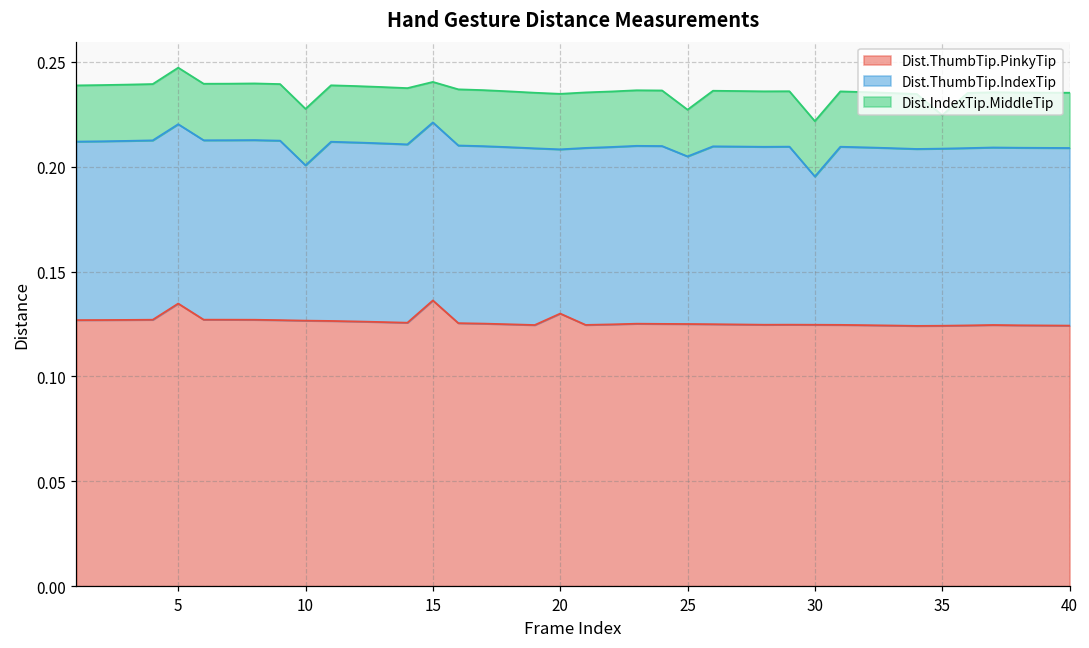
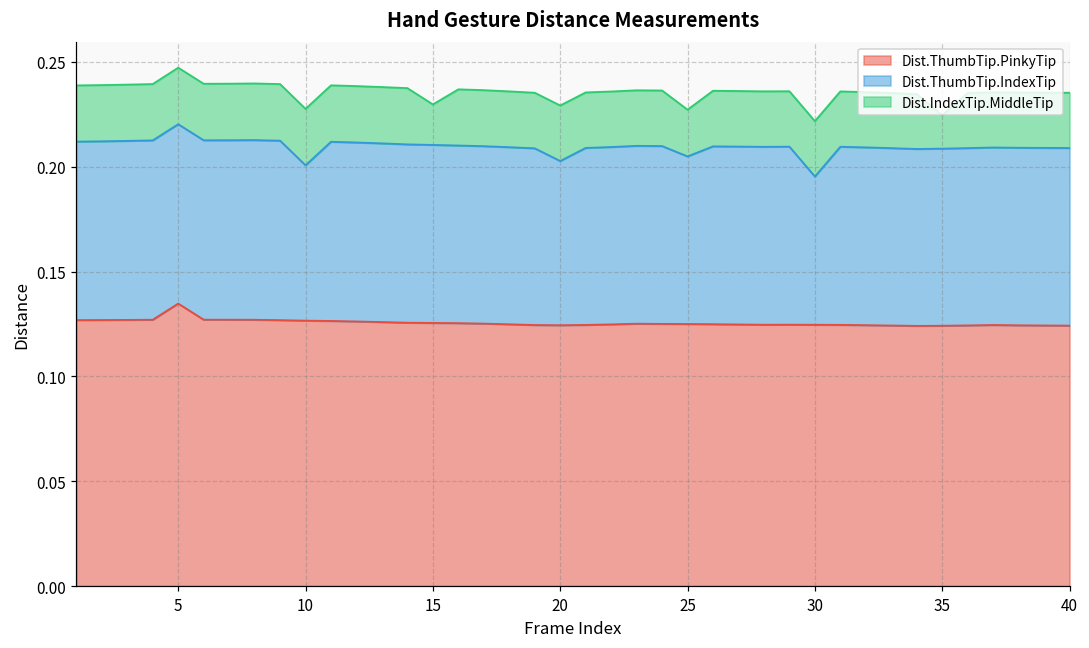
Dist.ThumbTip.PinkyTip, 15: 0.136 -> 0.126
Dist.ThumbTip.PinkyTip, 20: 0.130 -> 0.124
